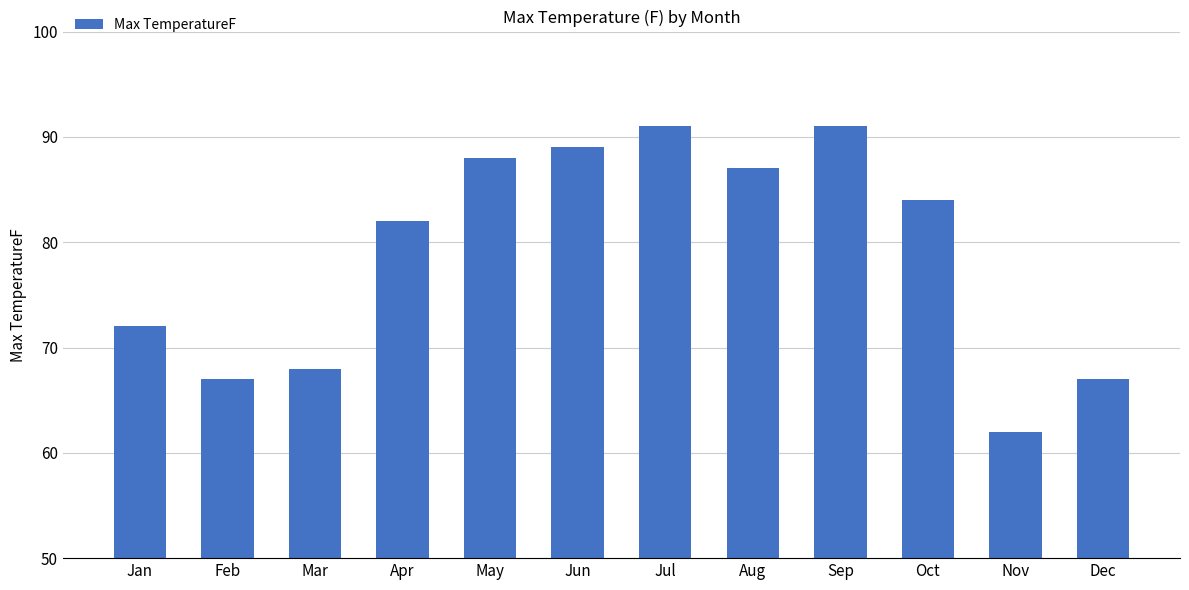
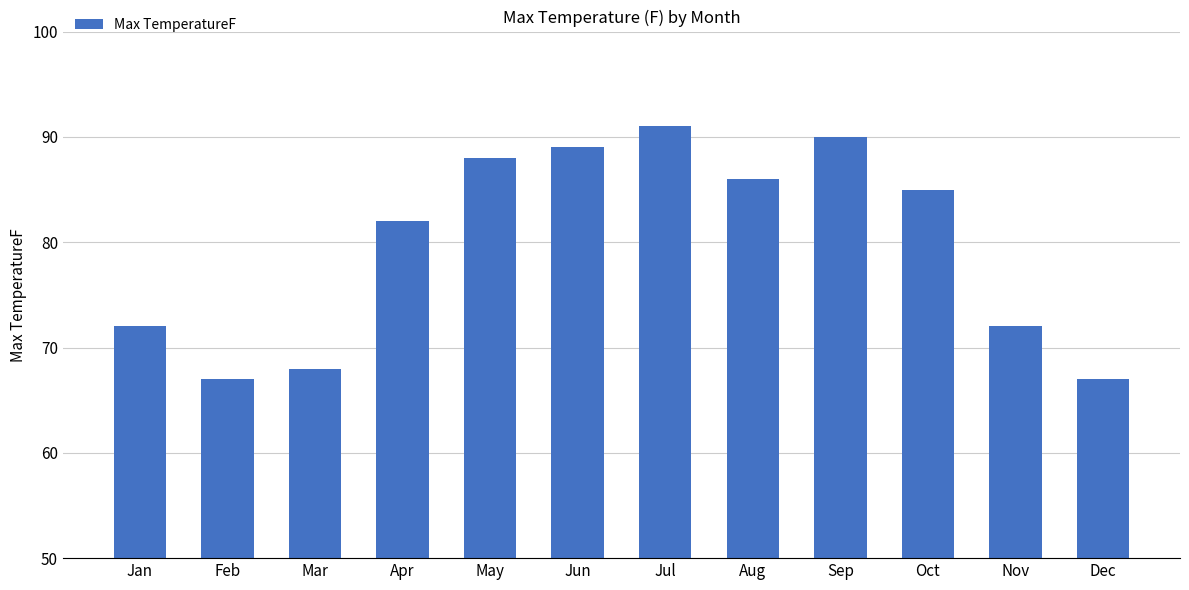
Aug: 87 -> 86
Sep: 91 -> 90
Oct: 84 -> 85
Nov: 62 -> 72
